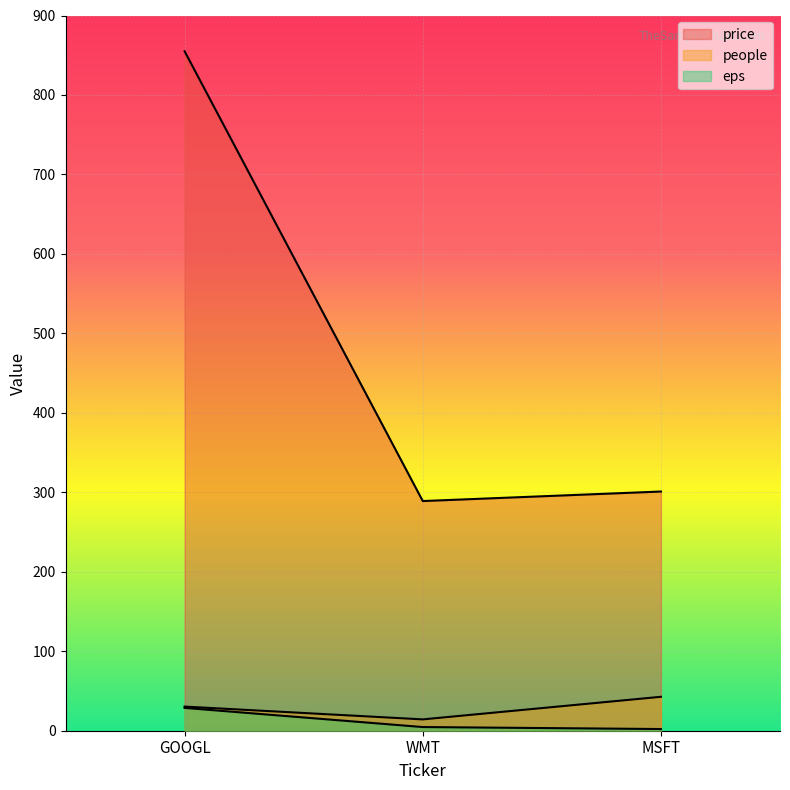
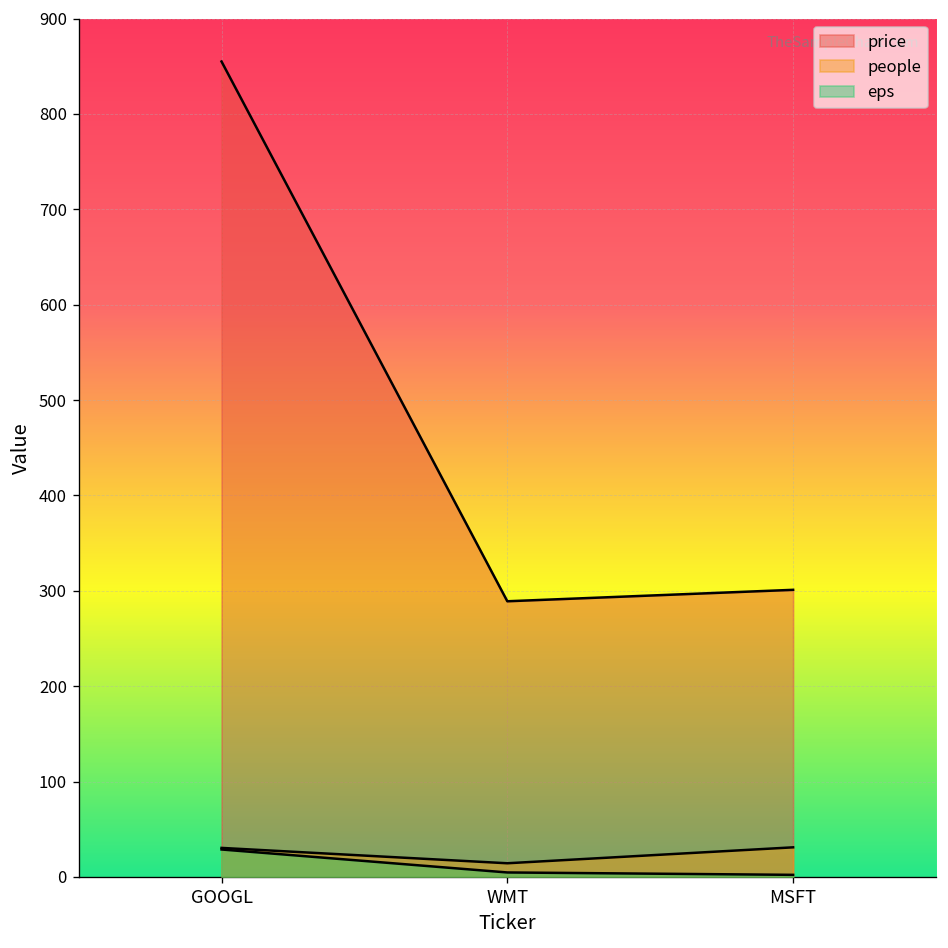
people, MSFT: 40 -> 30
